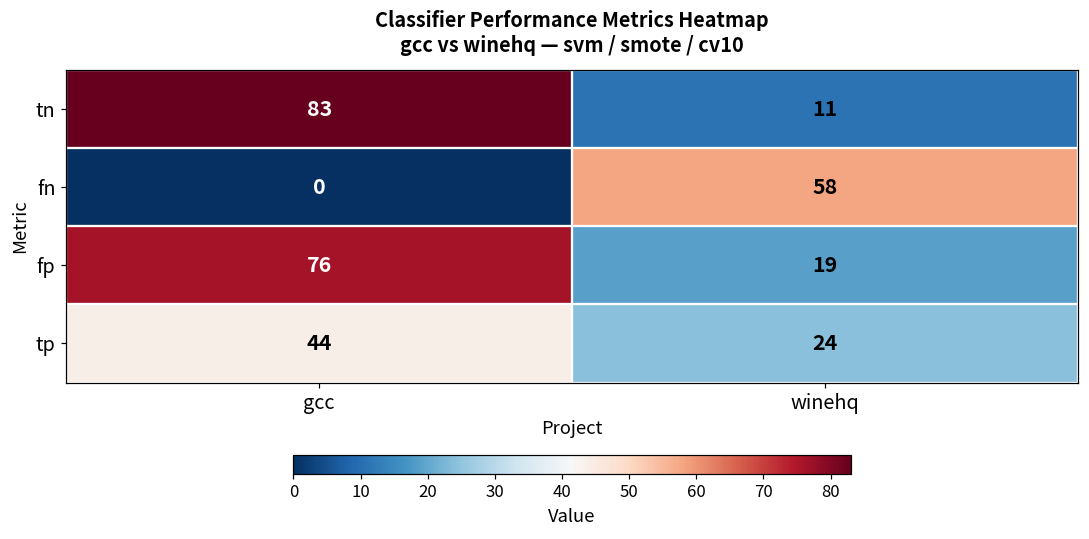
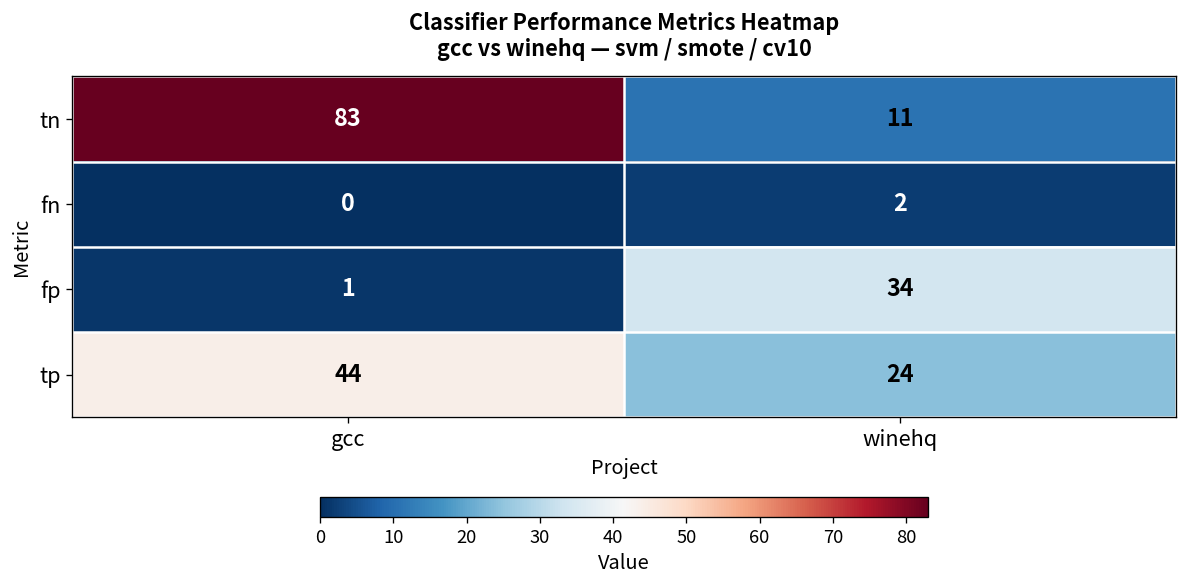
fn, winehq: 58 -> 2
fp, gcc: 76 -> 1
fp, winehq: 19 -> 34
